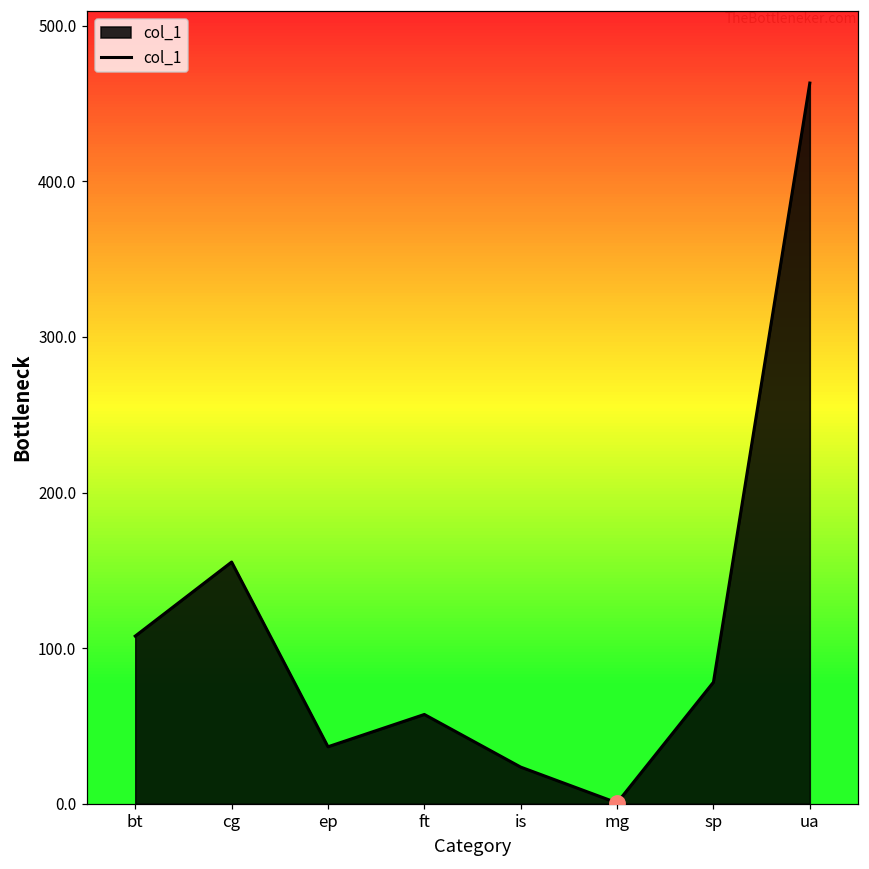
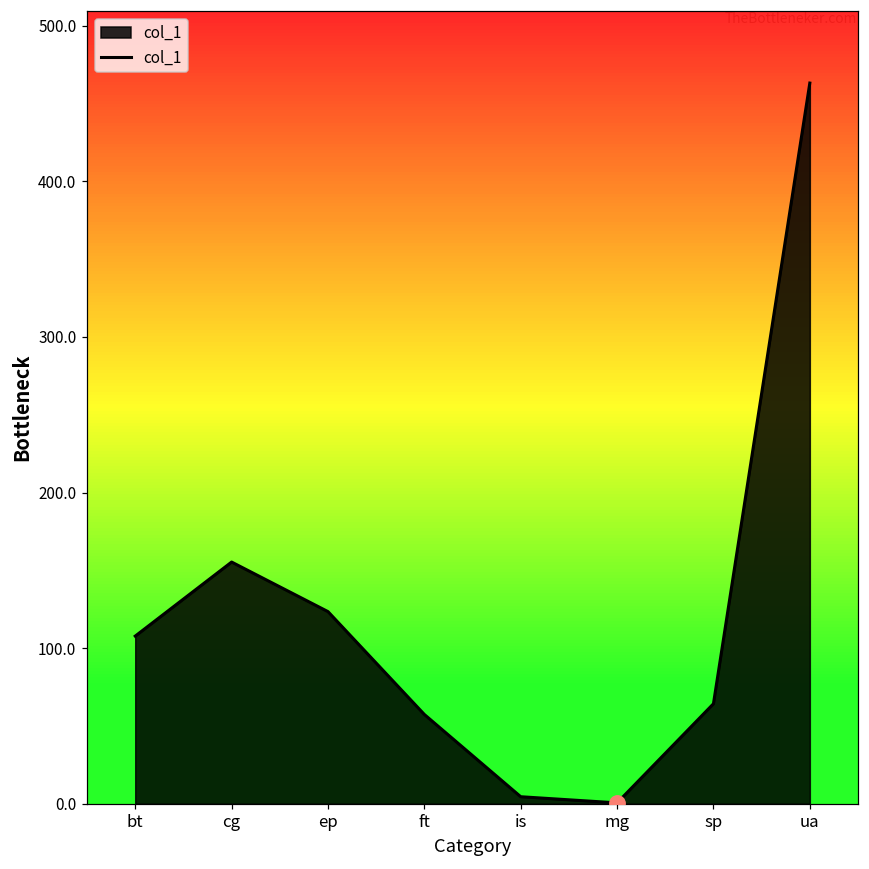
col_1, ep: 37 -> 124
col_1, is: 24 -> 5
col_1, sp: 78 -> 64
